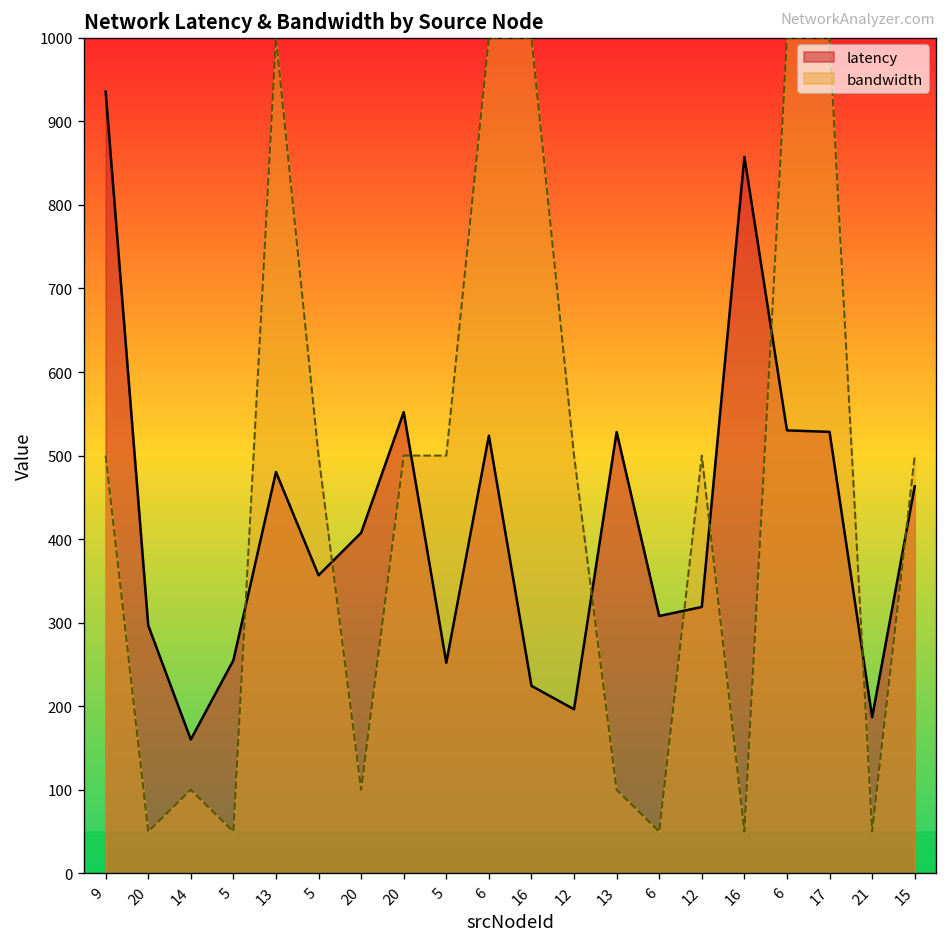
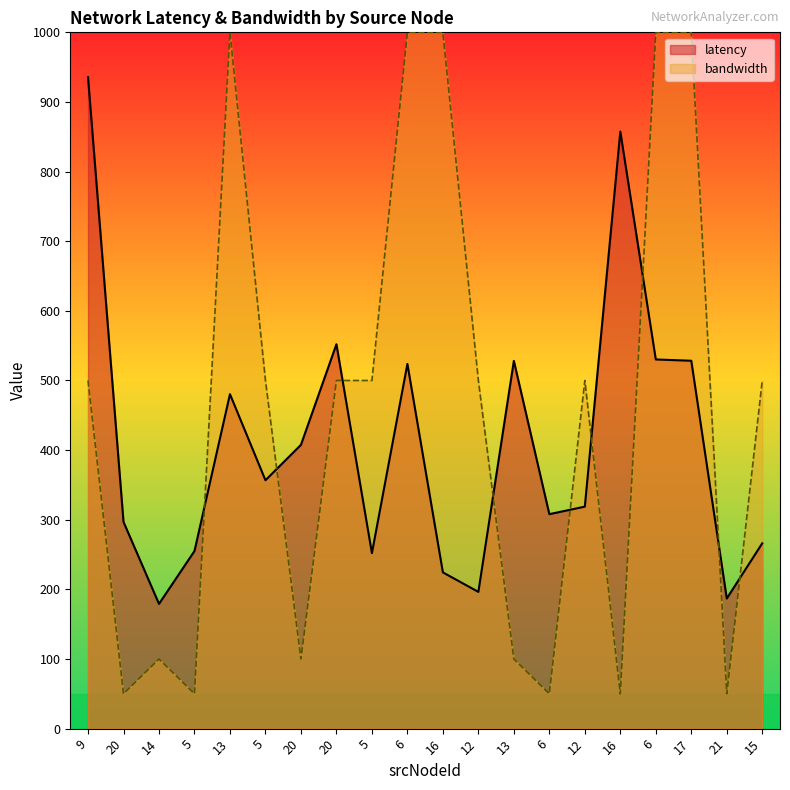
latency, 14: 160 -> 180
latency, 15: 460 -> 270
